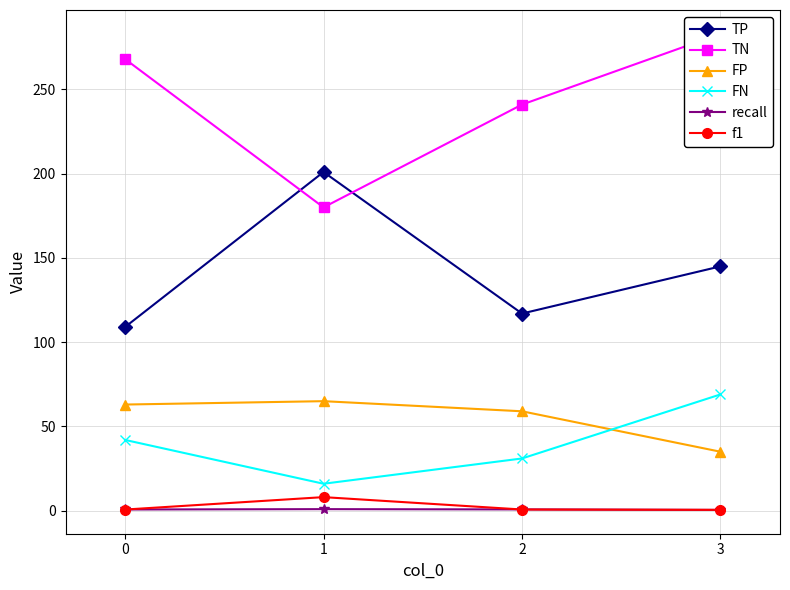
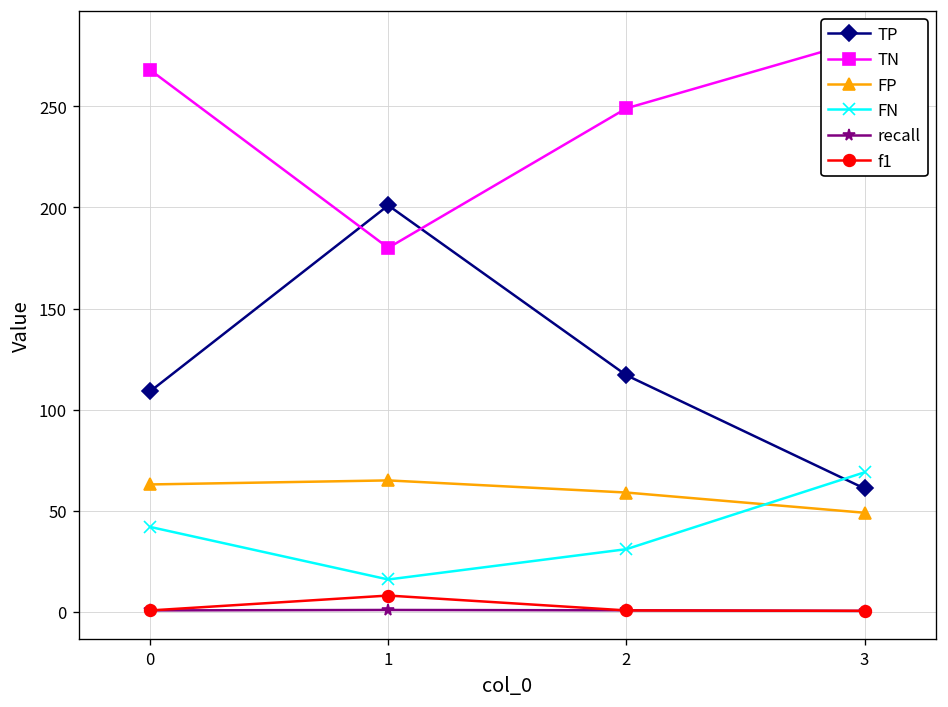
TN, 2: 241 -> 249
TP, 3: 145 -> 61
FP, 3: 35 -> 49
